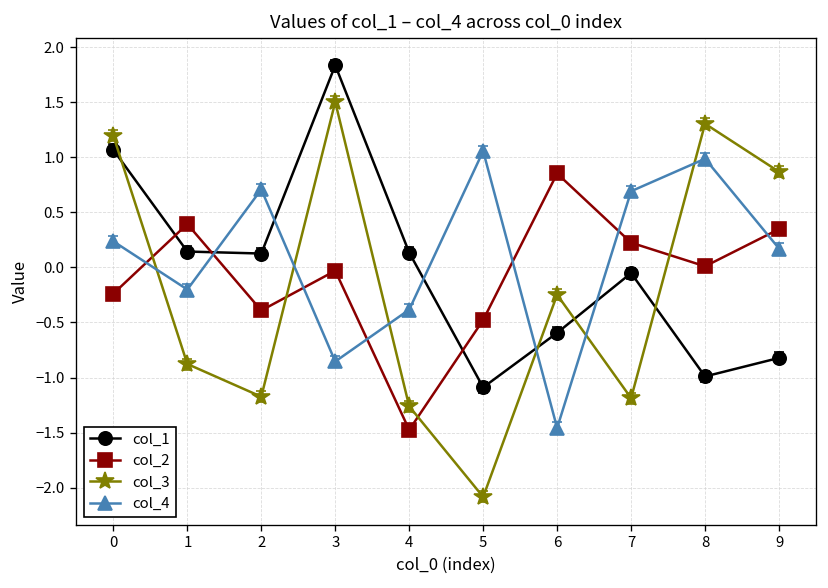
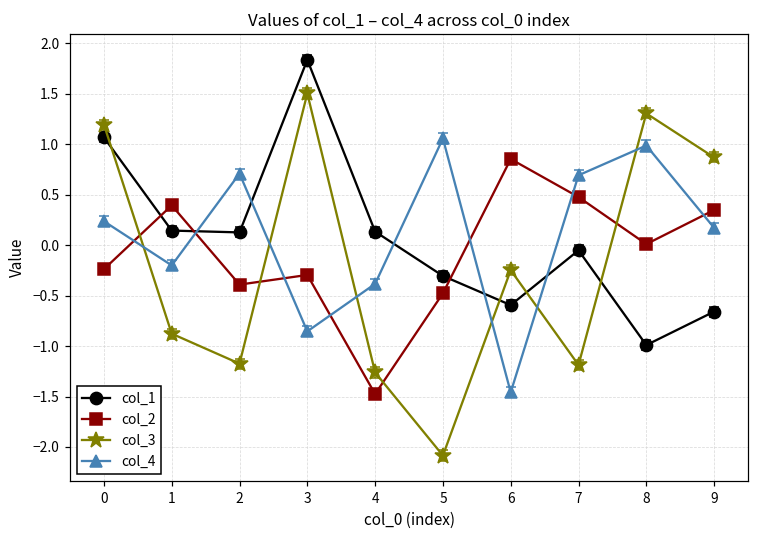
col_2, 3: 0.0 -> -0.3
col_1, 5: -1.1 -> -0.3
col_2, 7: 0.2 -> 0.5
col_1, 9: -0.8 -> -0.7
